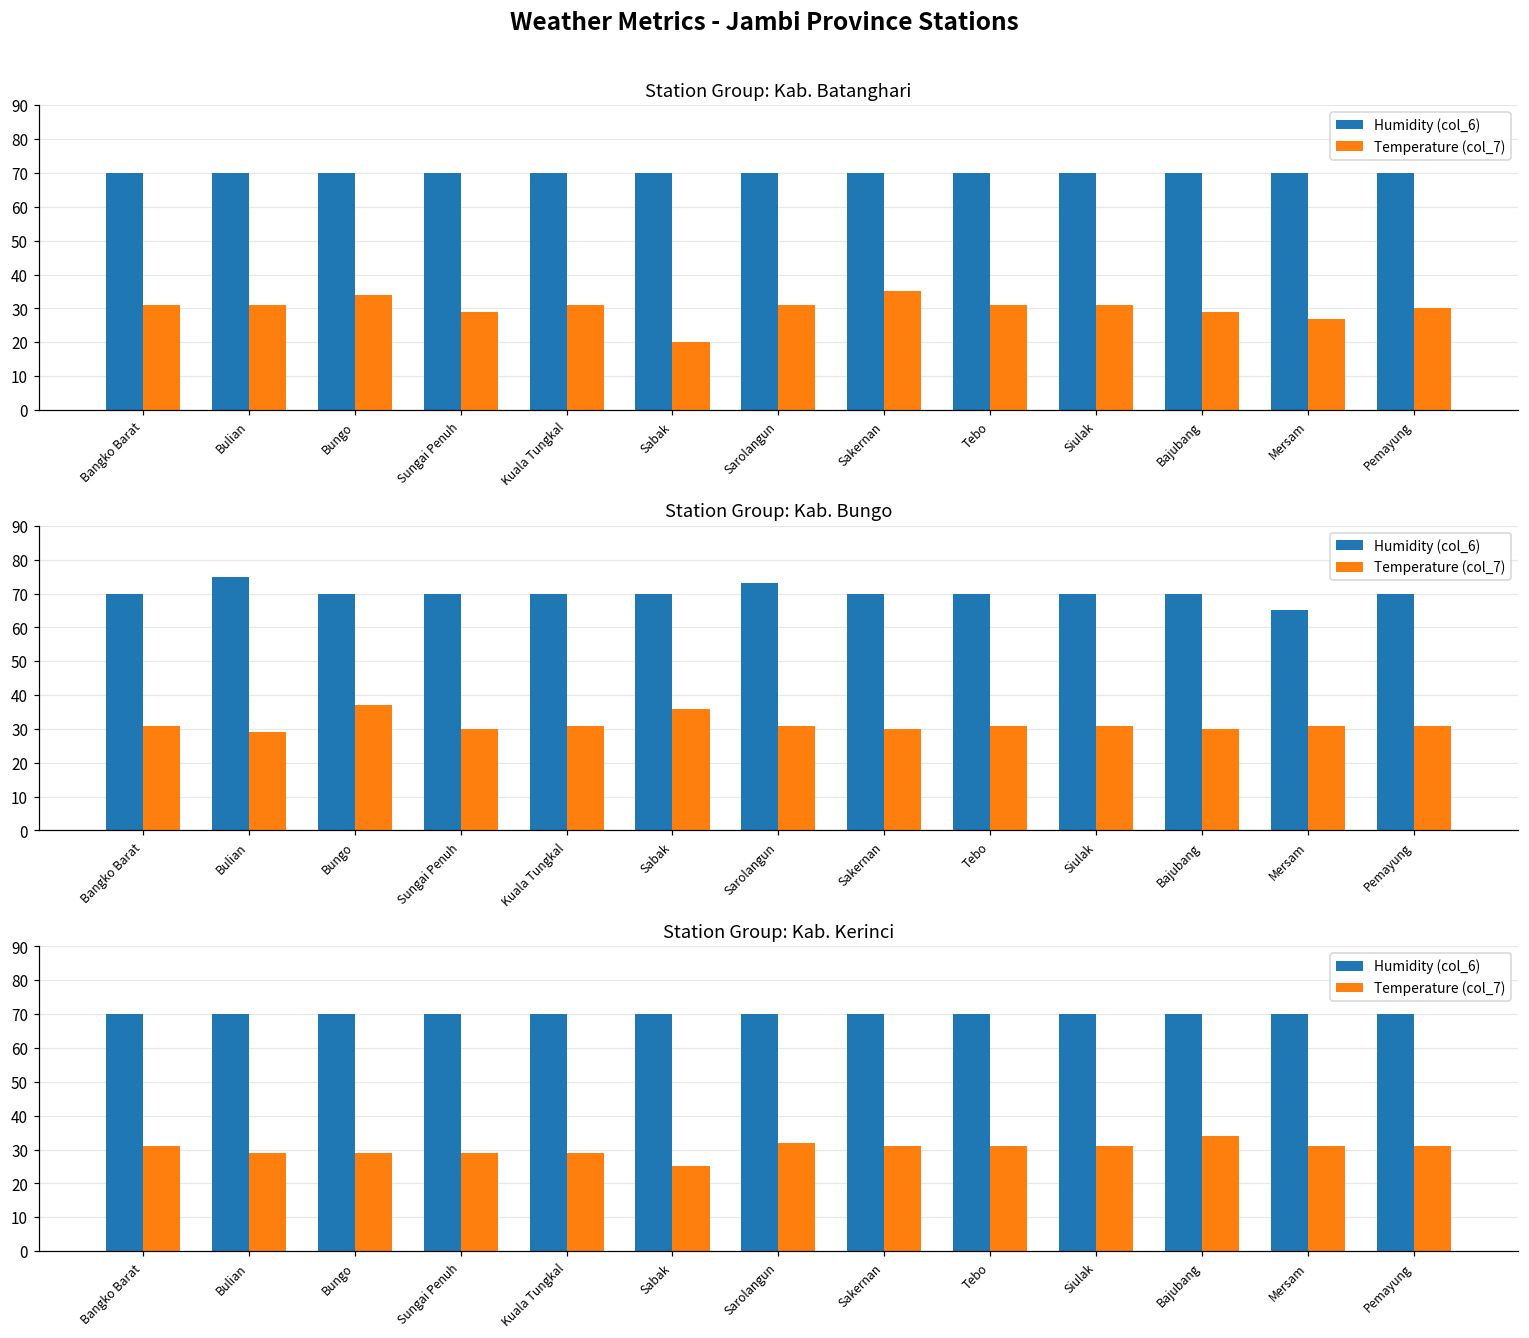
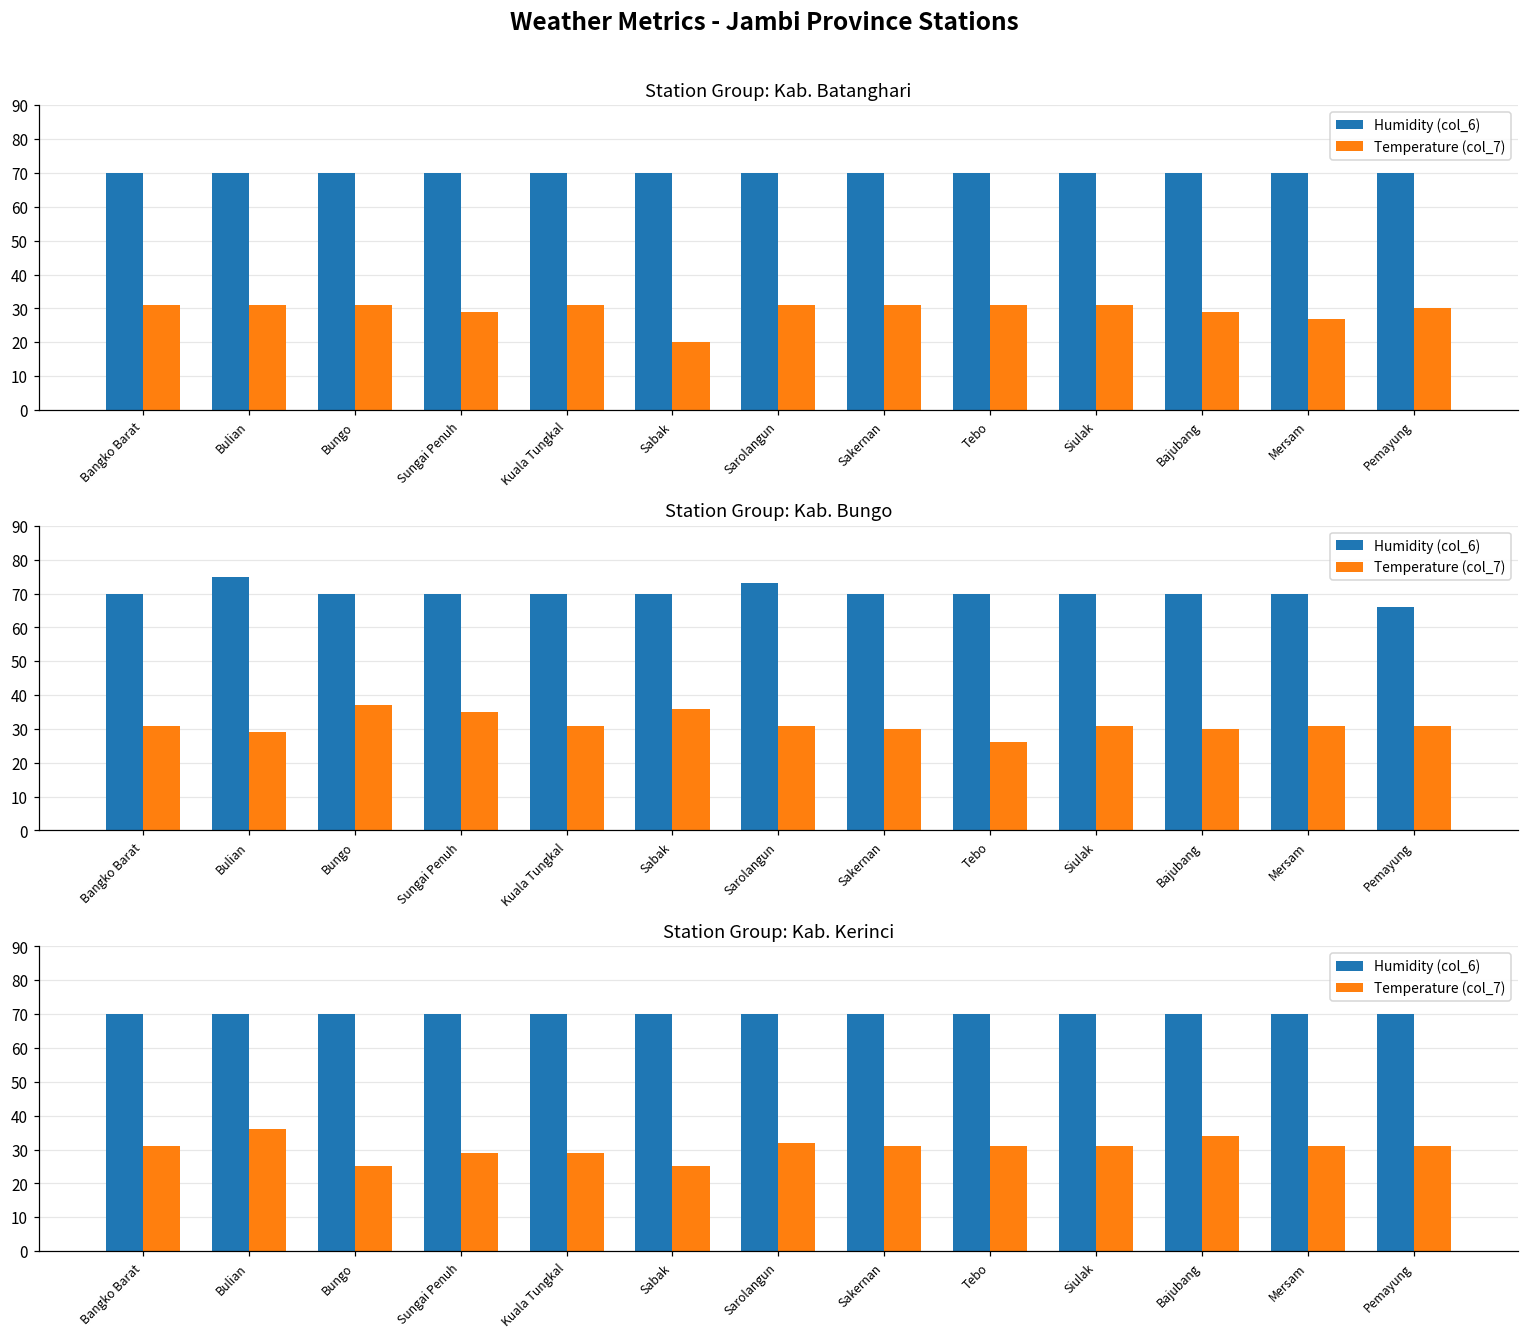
Station Group: Kab. Batanghari, Temperature (col_7), Bungo: 34 -> 31
Station Group: Kab. Batanghari, Temperature (col_7), Sakernan: 35 -> 31
Station Group: Kab. Bungo, Temperature (col_7), Sungai Penuh: 30 -> 35
Station Group: Kab. Bungo, Temperature (col_7), Tebo: 31 -> 26
Station Group: Kab. Bungo, Humidity (col_6), Mersam: 65 -> 70
Station Group: Kab. Bungo, Humidity (col_6), Pemayung: 70 -> 66
Station Group: Kab. Kerinci, Temperature (col_7), Bulian: 29 -> 36
Station Group: Kab. Kerinci, Temperature (col_7), Bungo: 29 -> 25
